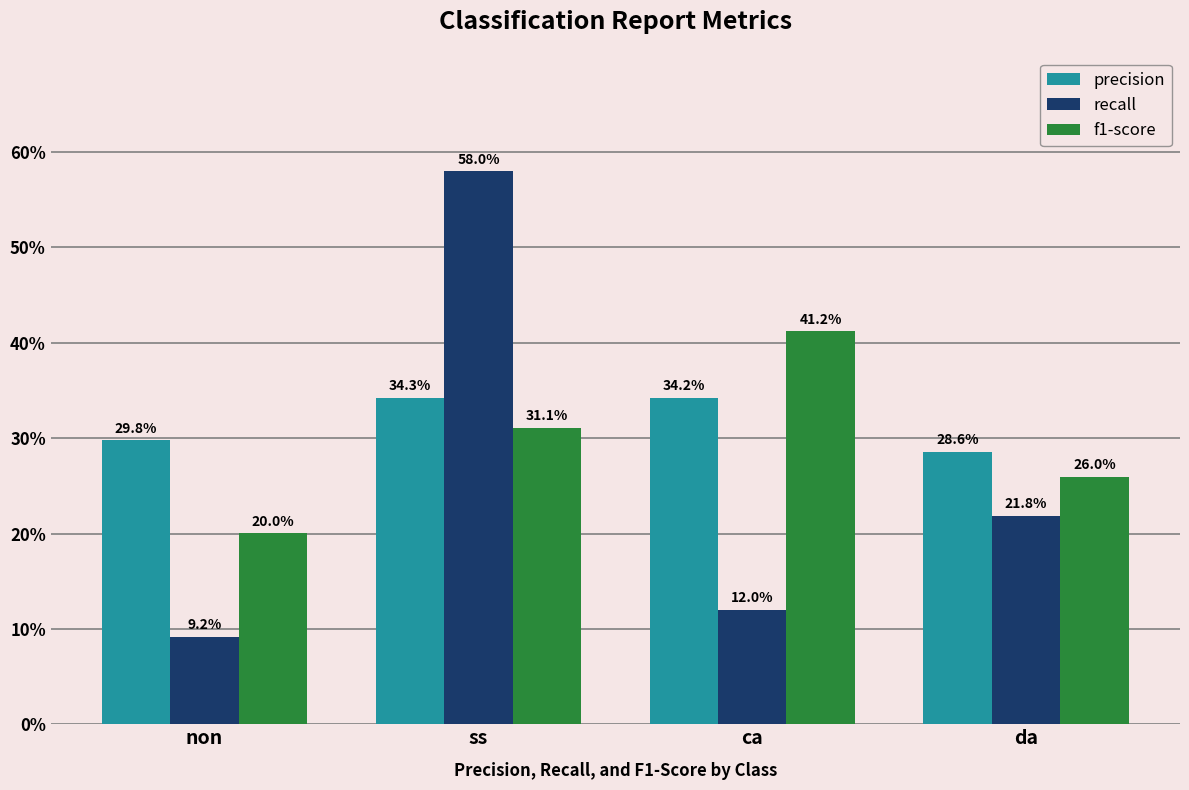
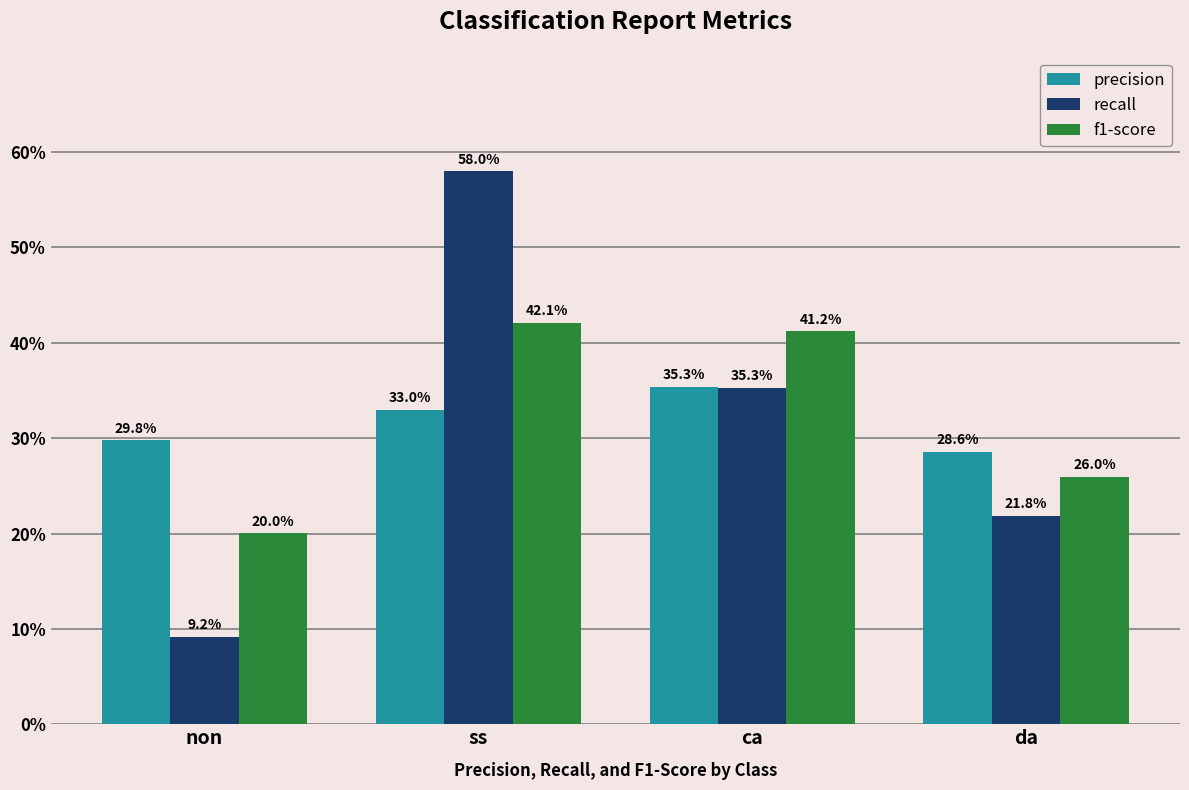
precision, ss: 34.3% -> 33.0%
f1-score, ss: 31.1% -> 42.1%
precision, ca: 34.2% -> 35.3%
recall, ca: 12.0% -> 35.3%
